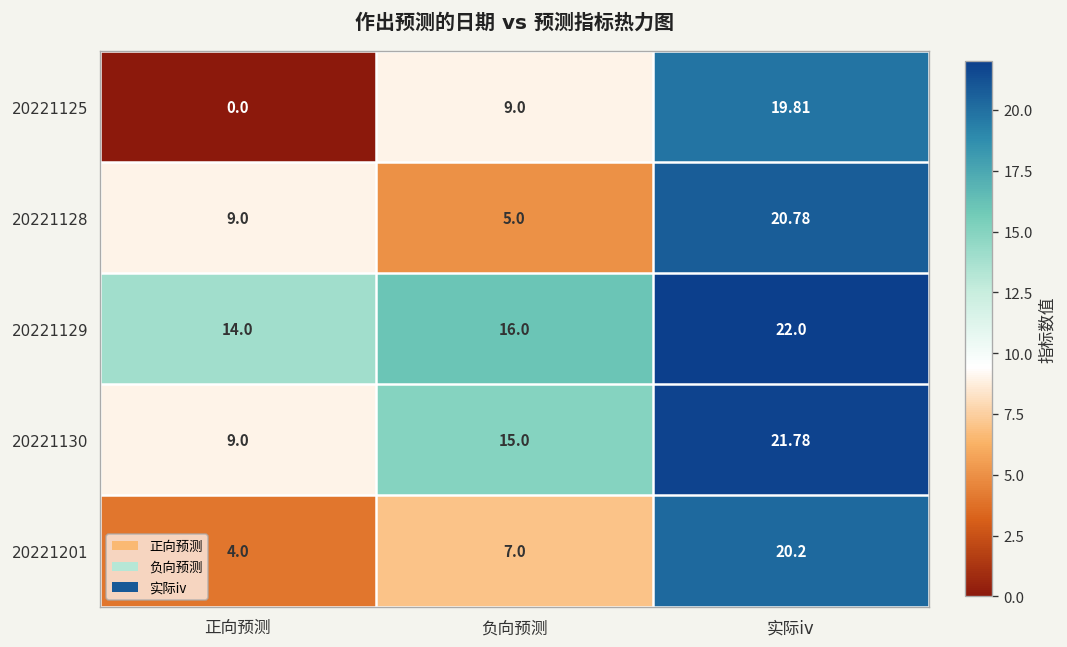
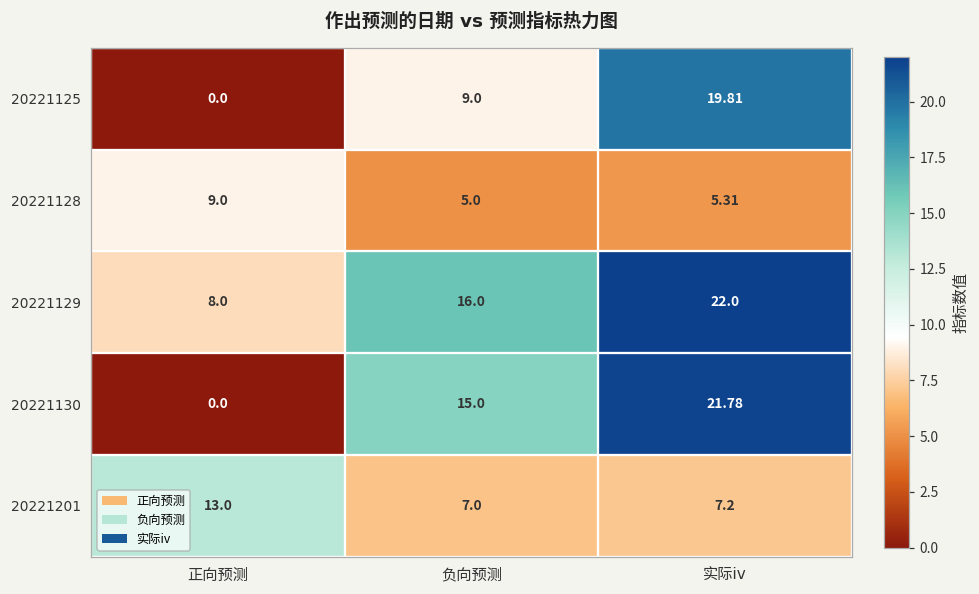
20221128, 实际iv: 20.78 -> 5.31
20221129, 正向预测: 14.0 -> 8.0
20221130, 正向预测: 9.0 -> 0.0
20221201, 正向预测: 4.0 -> 13.0
20221201, 实际iv: 20.2 -> 7.2
